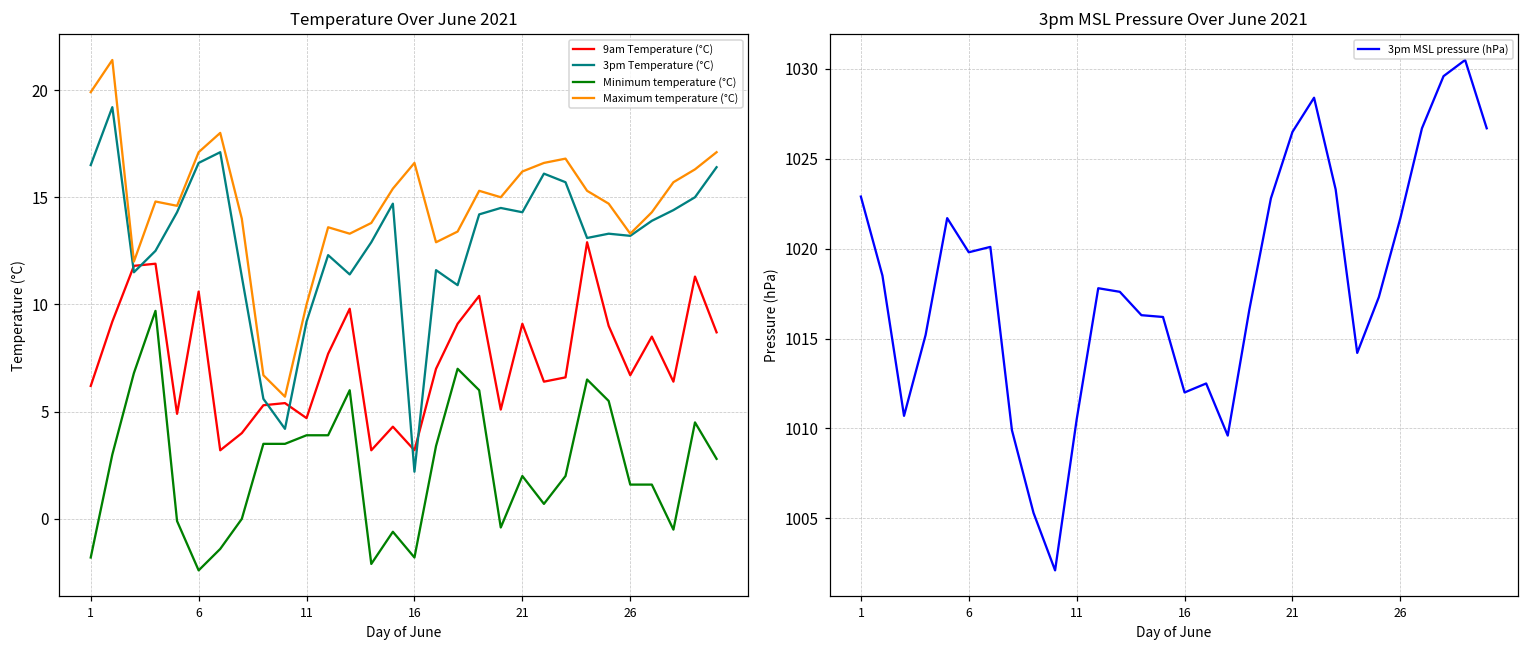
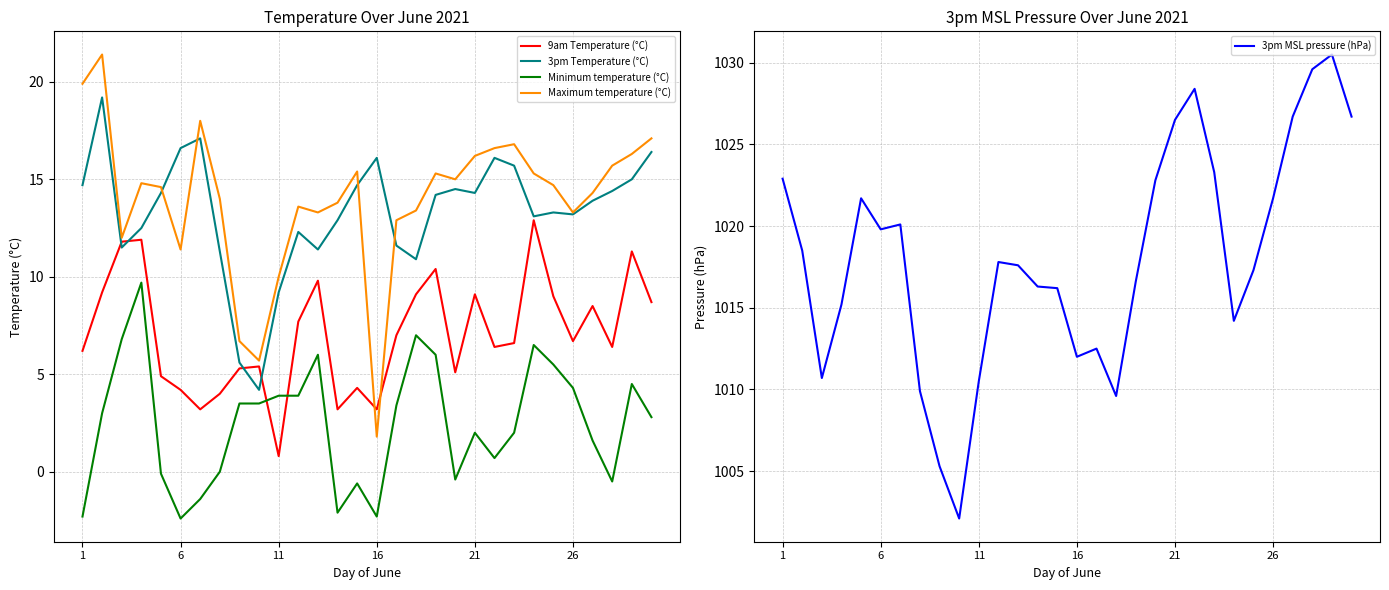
Temperature Over June 2021, 3pm Temperature (°C), 1: 16.5 -> 14.7
Temperature Over June 2021, Minimum temperature (°C), 1: -1.8 -> -2.3
Temperature Over June 2021, 9am Temperature (°C), 6: 10.6 -> 4.2
Temperature Over June 2021, Maximum temperature (°C), 6: 17.1 -> 11.4
Temperature Over June 2021, 9am Temperature (°C), 11: 4.7 -> 0.8
Temperature Over June 2021, 3pm Temperature (°C), 16: 2.2 -> 16.1
Temperature Over June 2021, Minimum temperature (°C), 16: -1.8 -> -2.3
Temperature Over June 2021, Maximum temperature (°C), 16: 16.6 -> 1.8
Temperature Over June 2021, Minimum temperature (°C), 26: 1.6 -> 4.3
